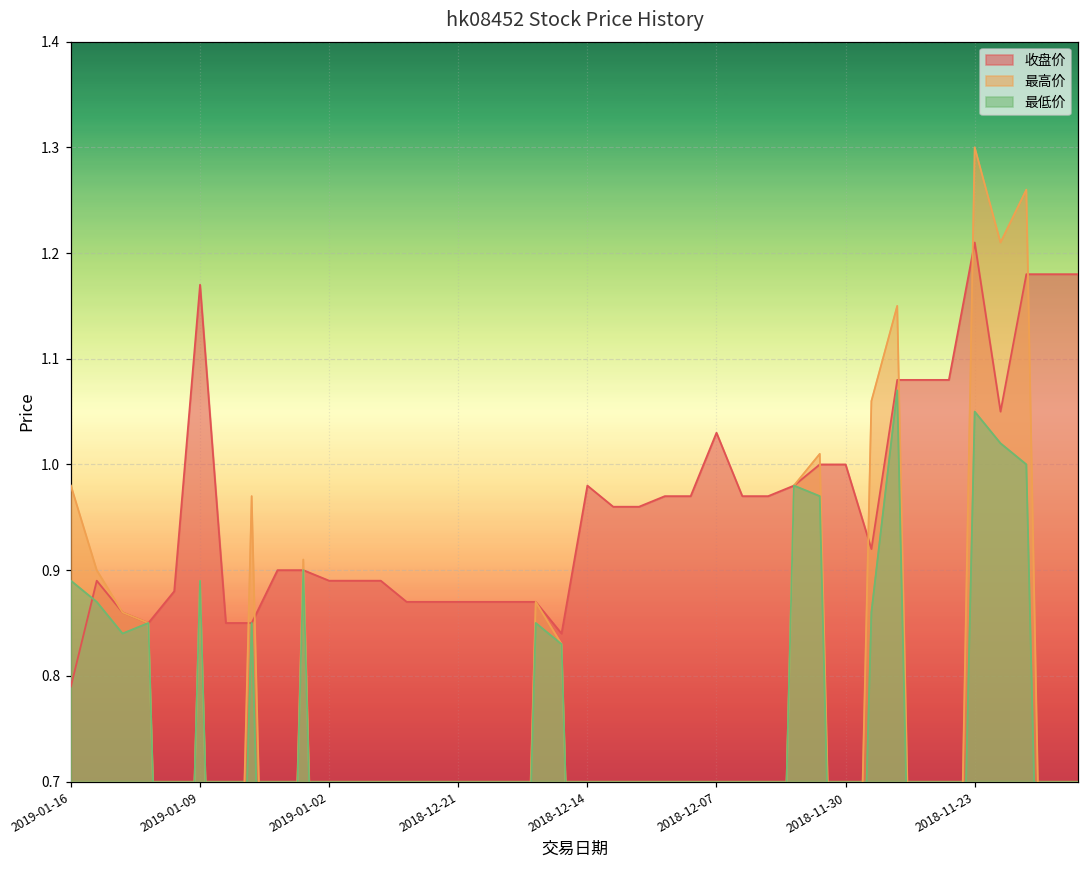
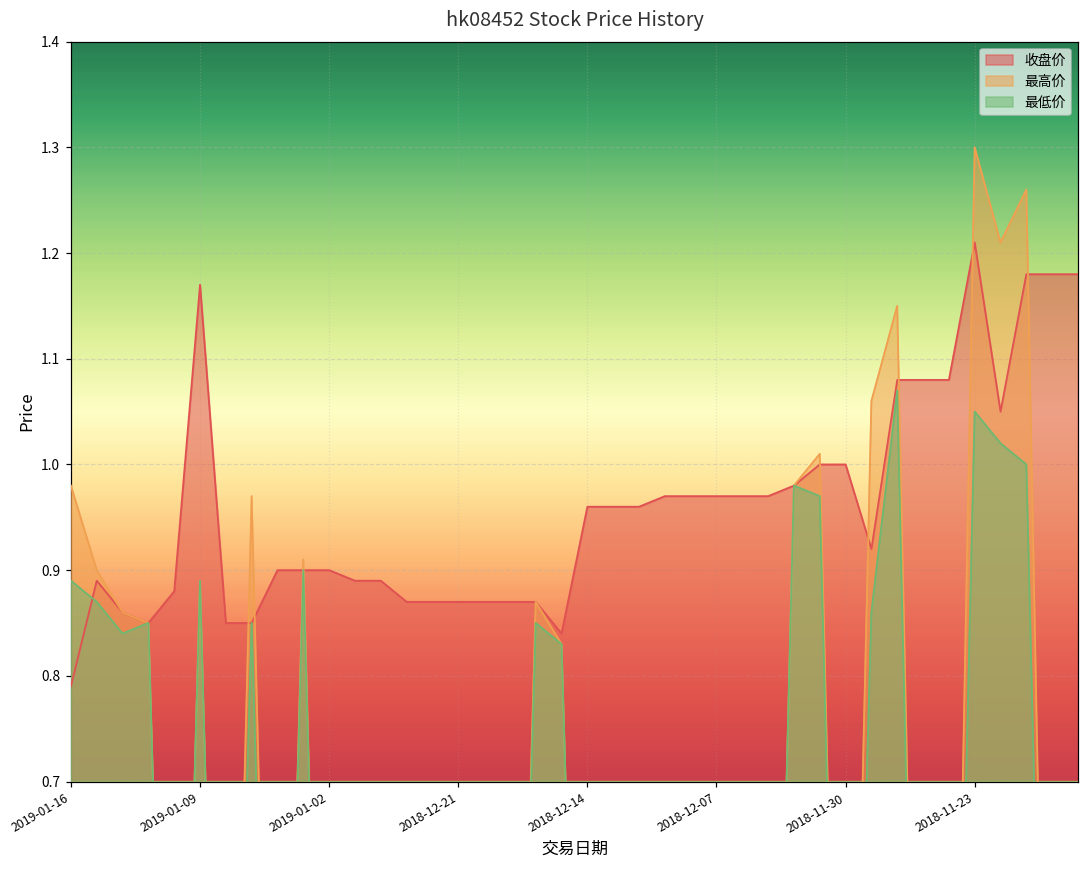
收盘价, 2019-01-02: 0.89 -> 0.90
收盘价, 2018-12-14: 0.98 -> 0.96
收盘价, 2018-12-07: 1.03 -> 0.97
